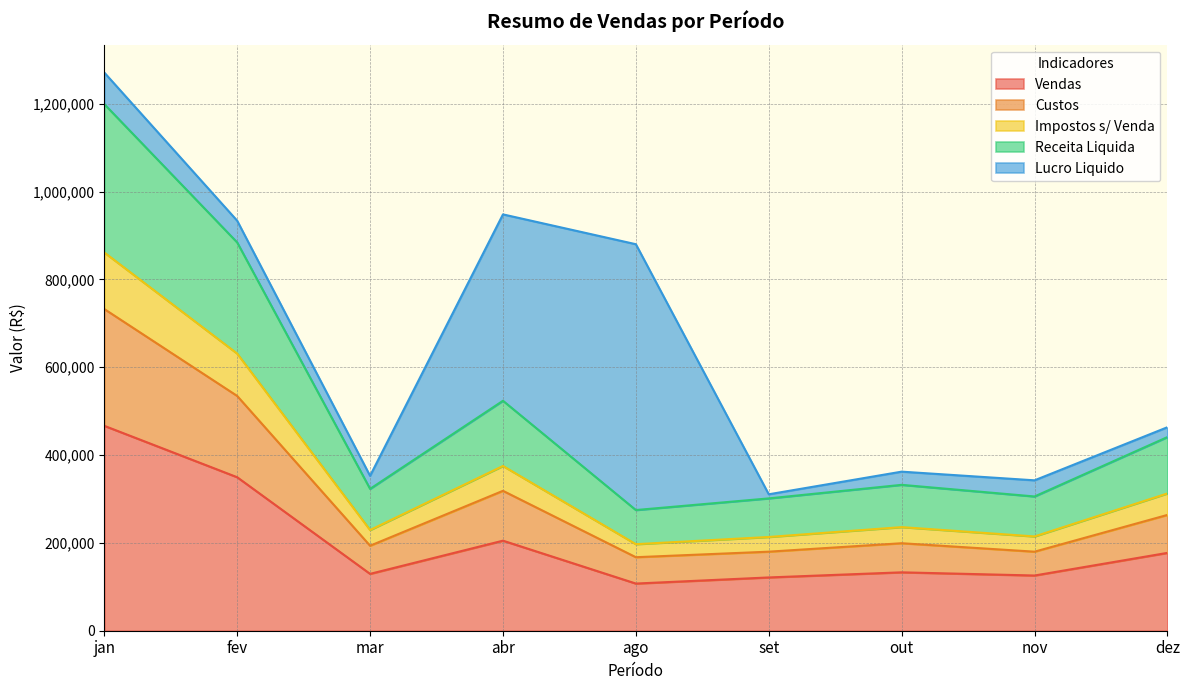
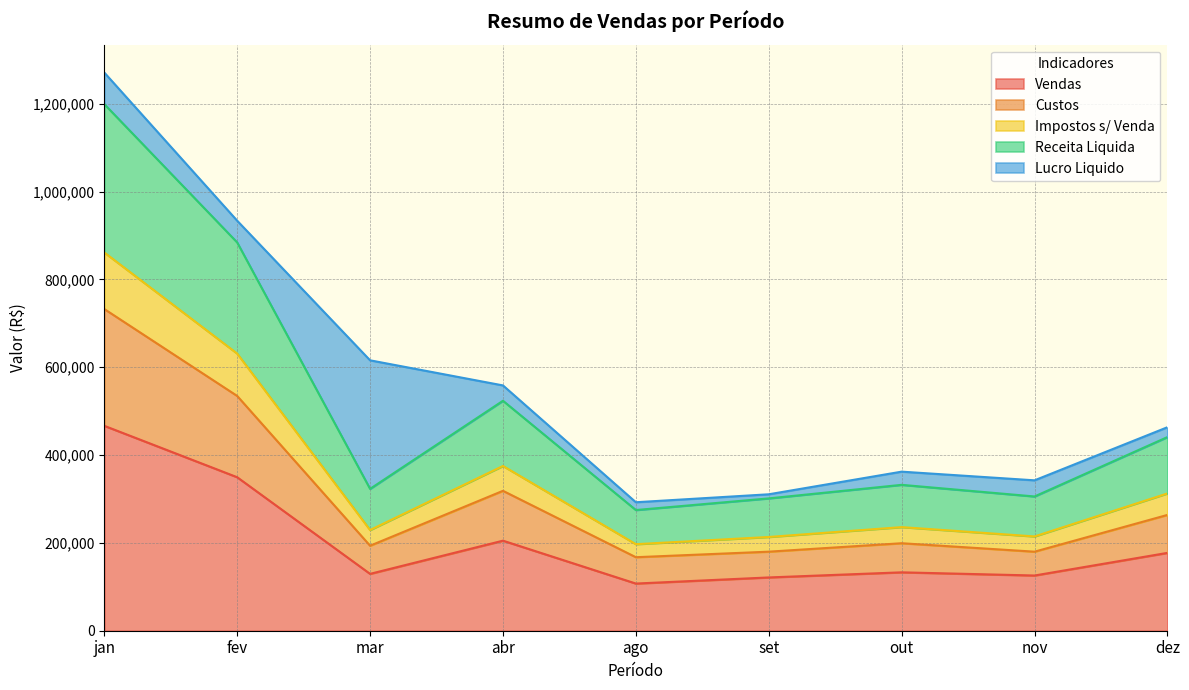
Lucro Liquido, mar: 30,000 -> 290,000
Lucro Liquido, abr: 420,000 -> 30,000
Lucro Liquido, ago: 610,000 -> 20,000
